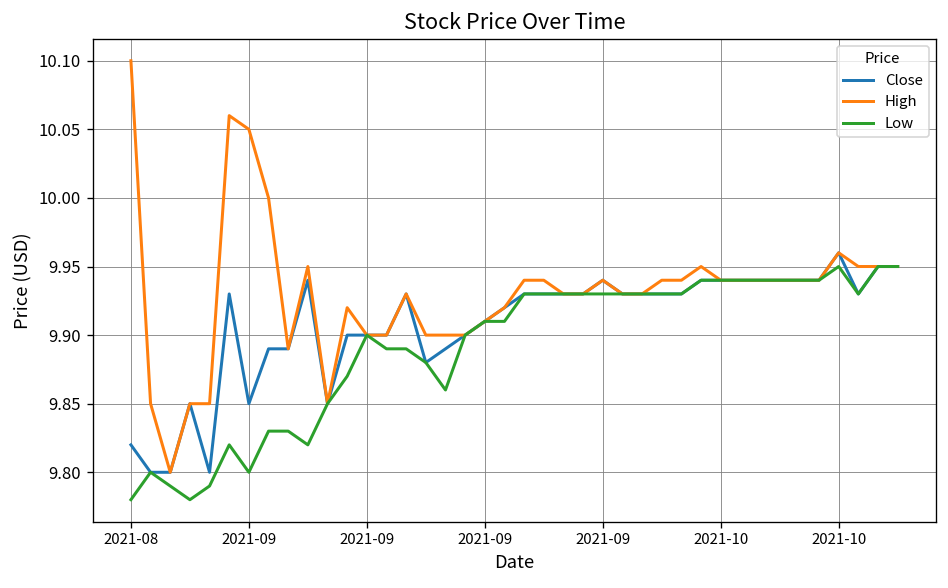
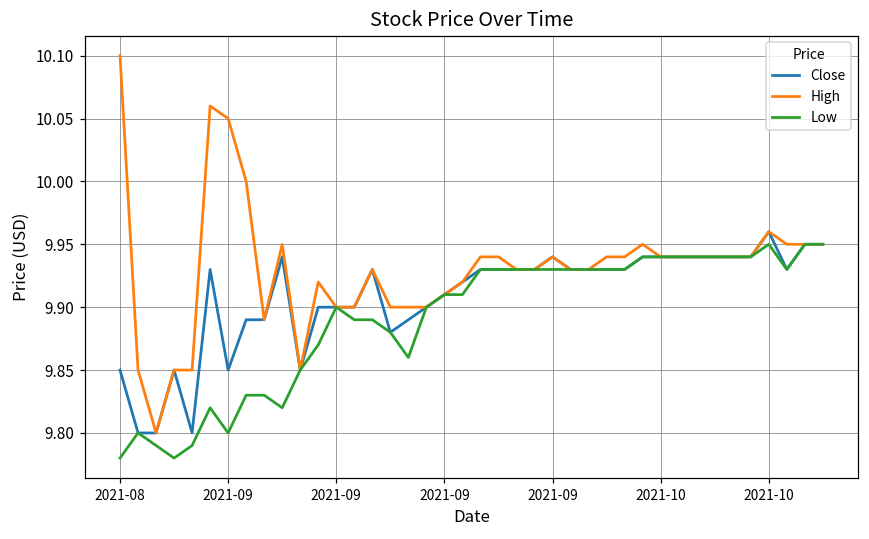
Close, 2021-08: 9.82 -> 9.85
